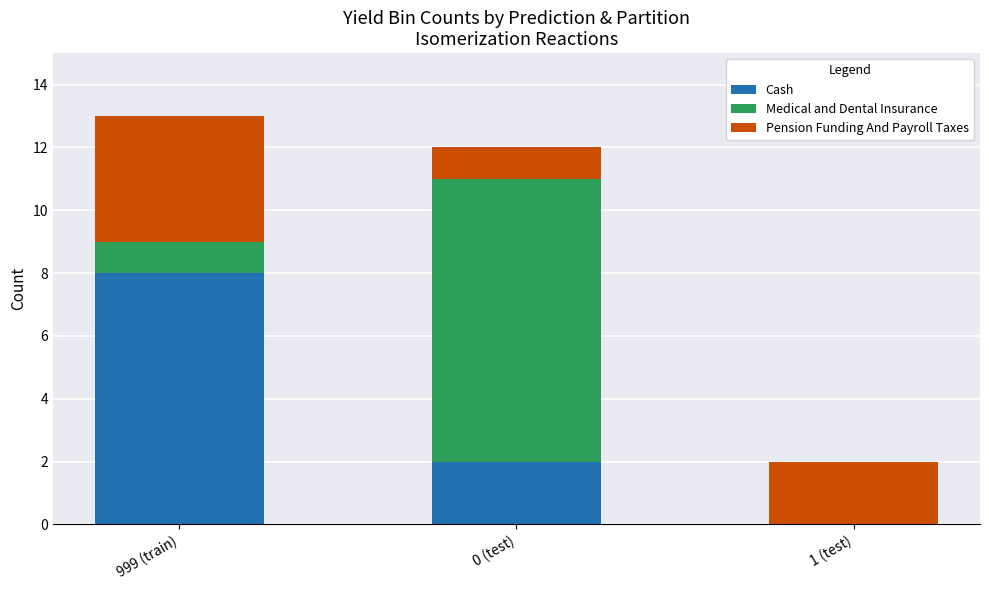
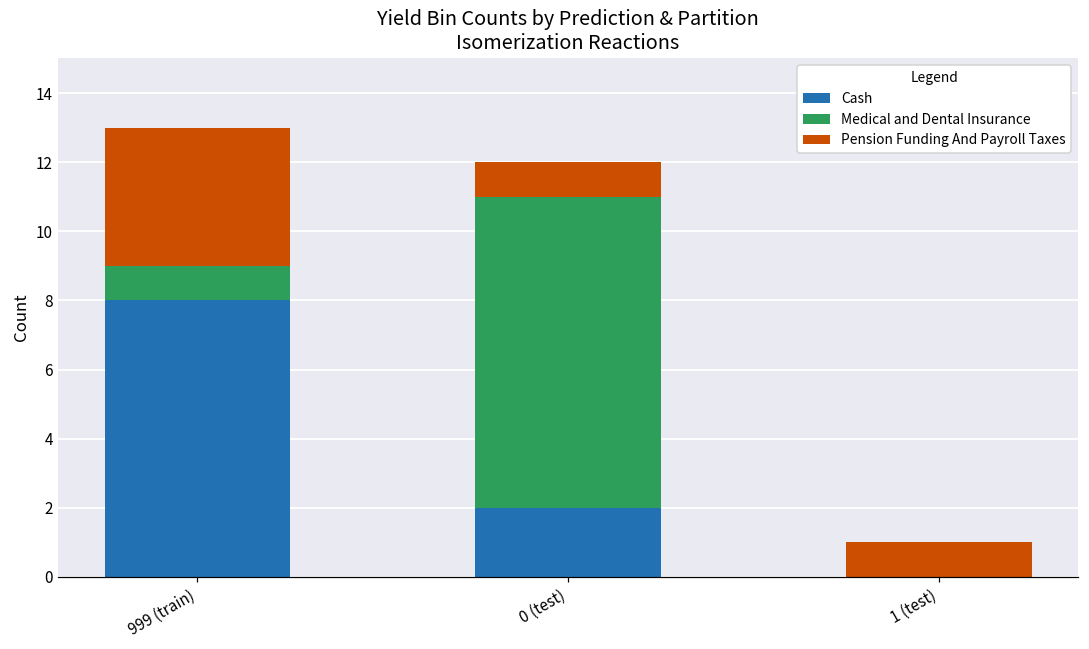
Pension Funding And Payroll Taxes, 1 (test): 2 -> 1
